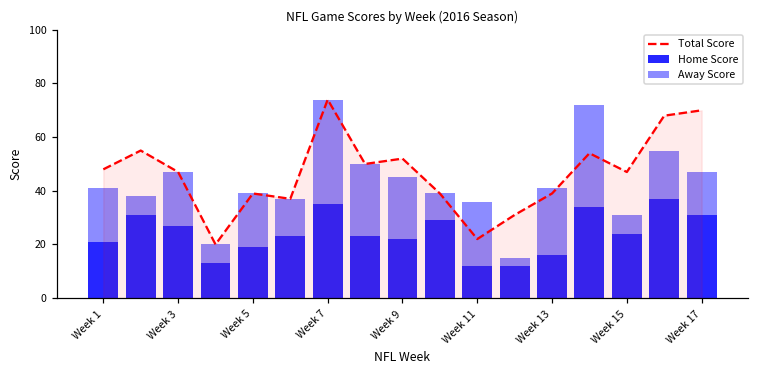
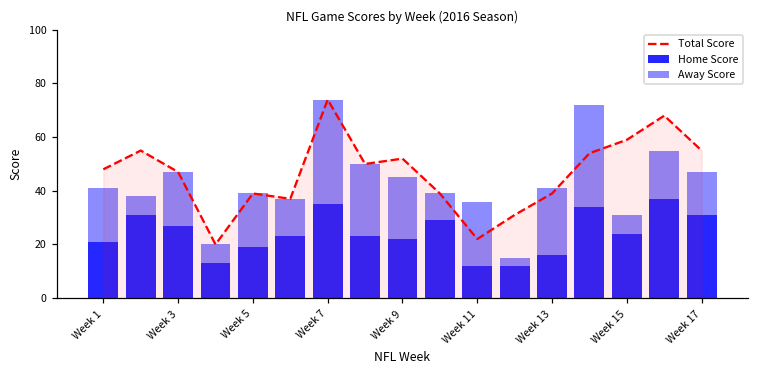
Total Score, Week 15: 47 -> 59
Total Score, Week 17: 70 -> 55
